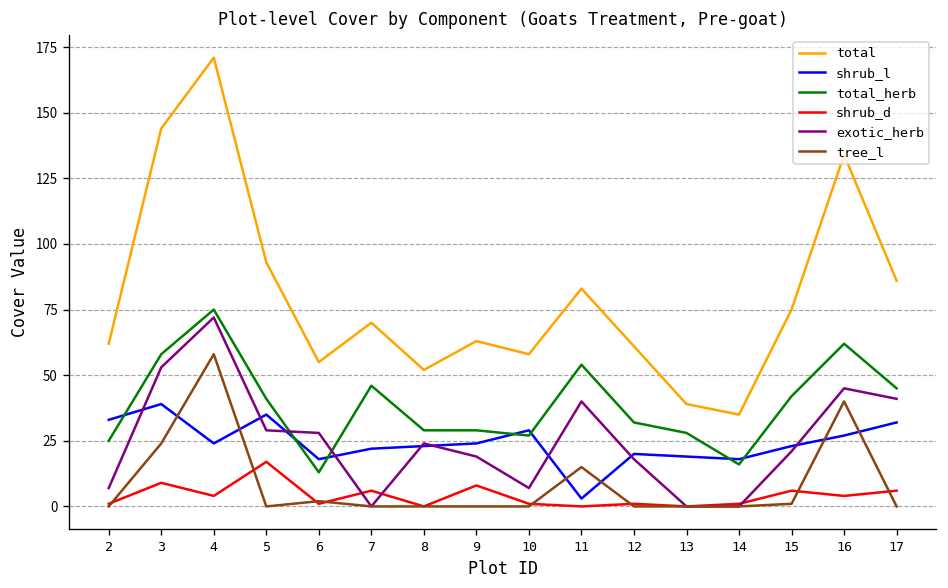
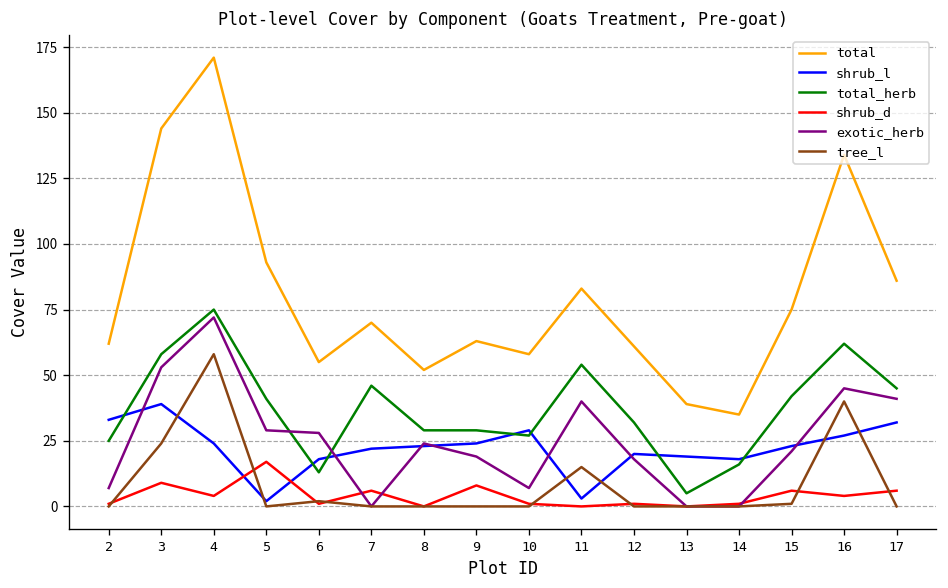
shrub_l, 5: 35 -> 2
total_herb, 13: 28 -> 5
